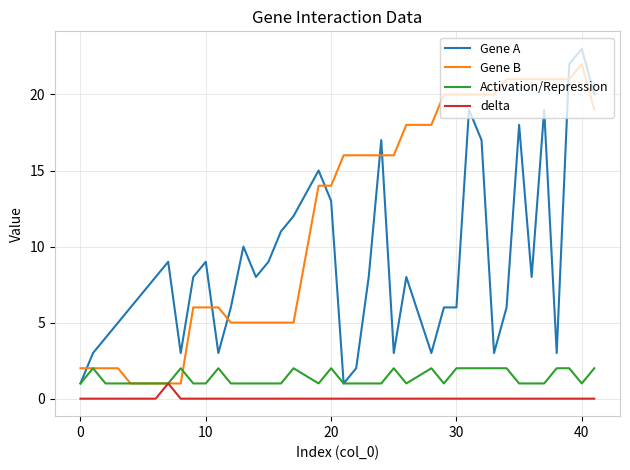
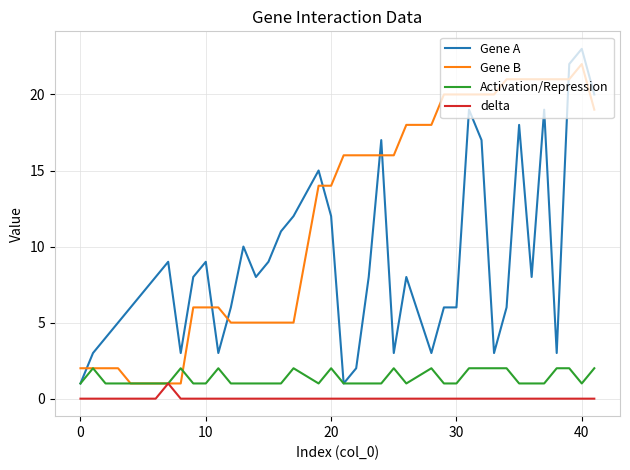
Gene A, 20: 13 -> 12
Activation/Repression, 30: 2 -> 1
